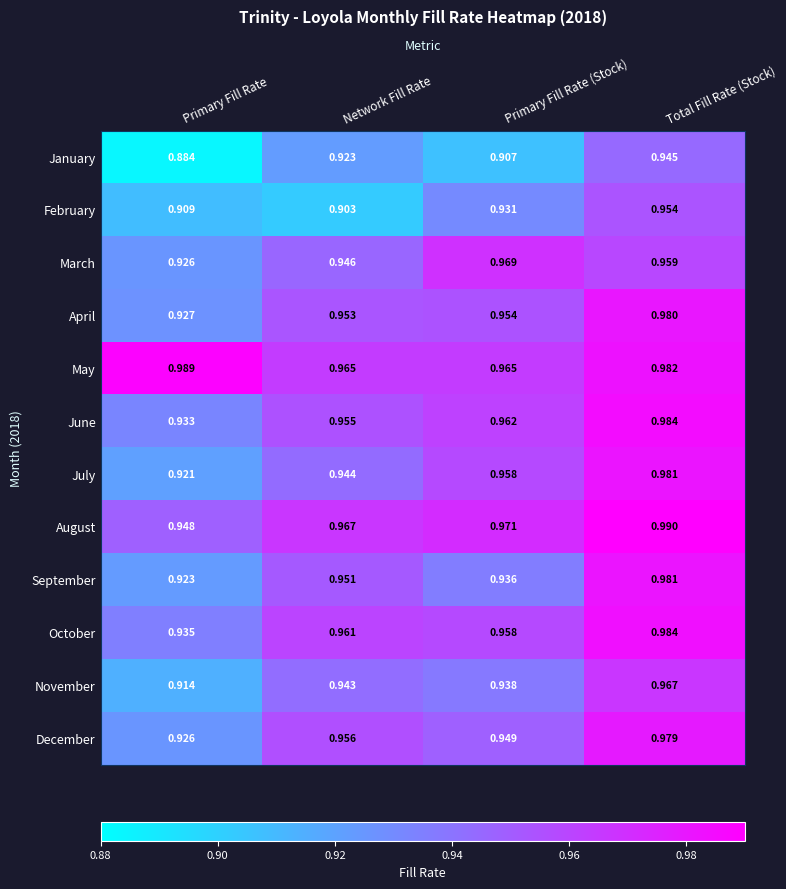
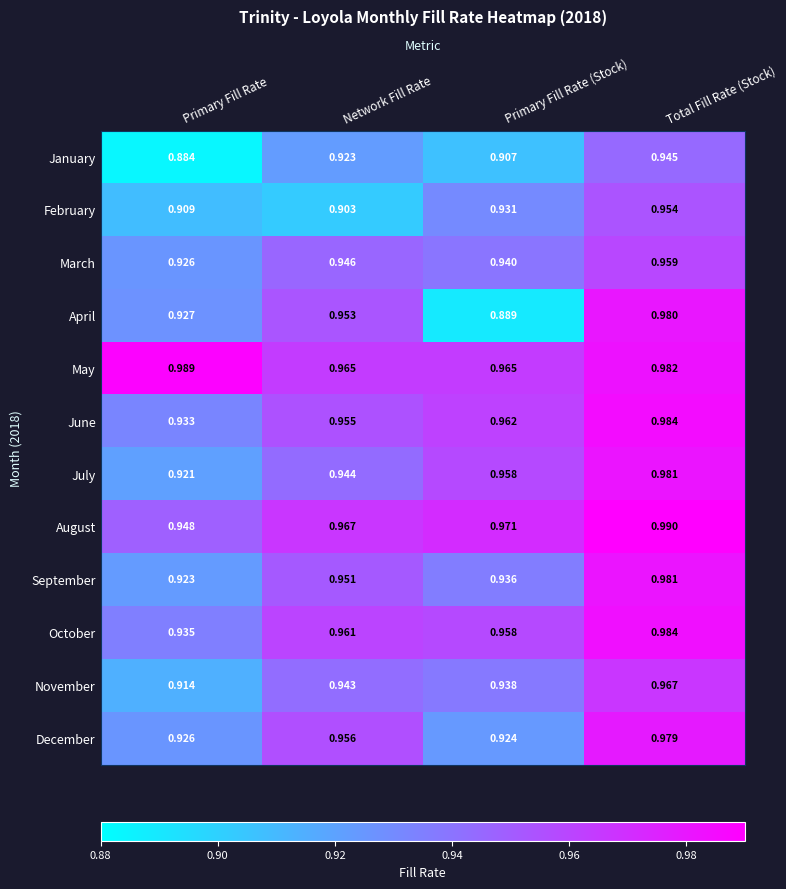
March, Primary Fill Rate (Stock): 0.969 -> 0.940
April, Primary Fill Rate (Stock): 0.954 -> 0.889
December, Primary Fill Rate (Stock): 0.949 -> 0.924
